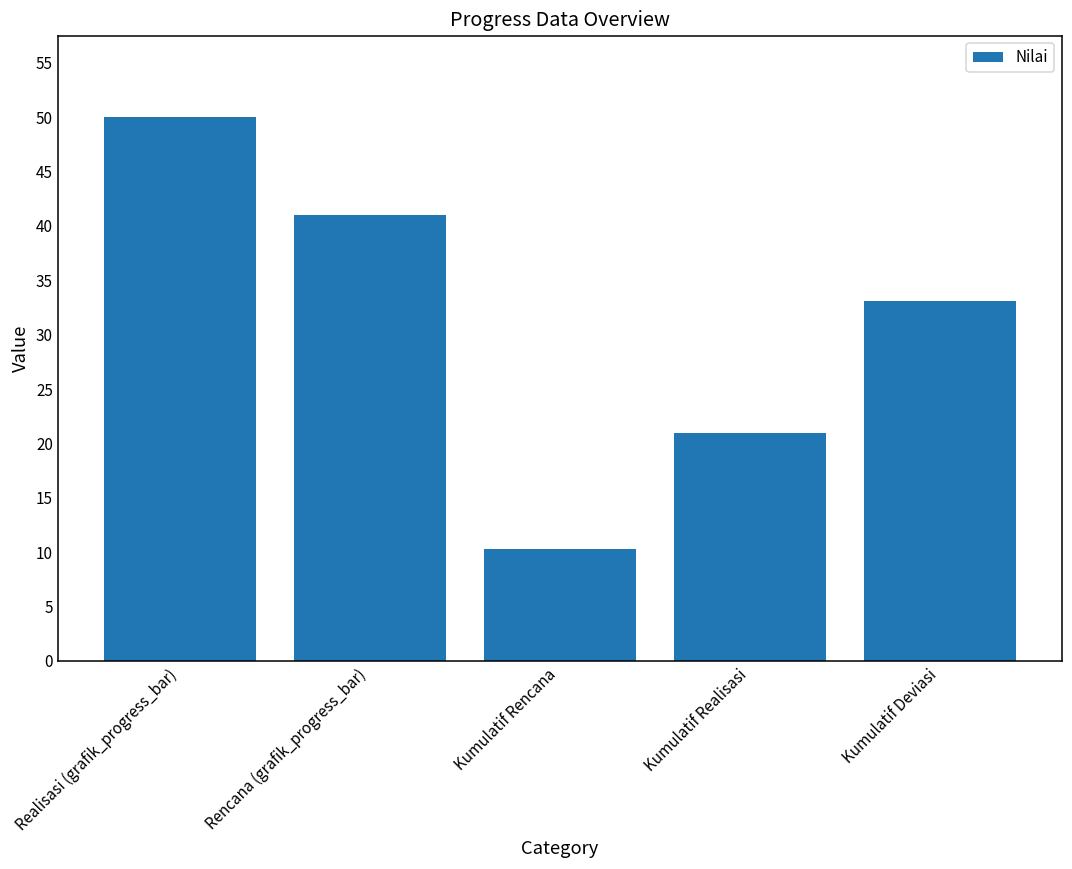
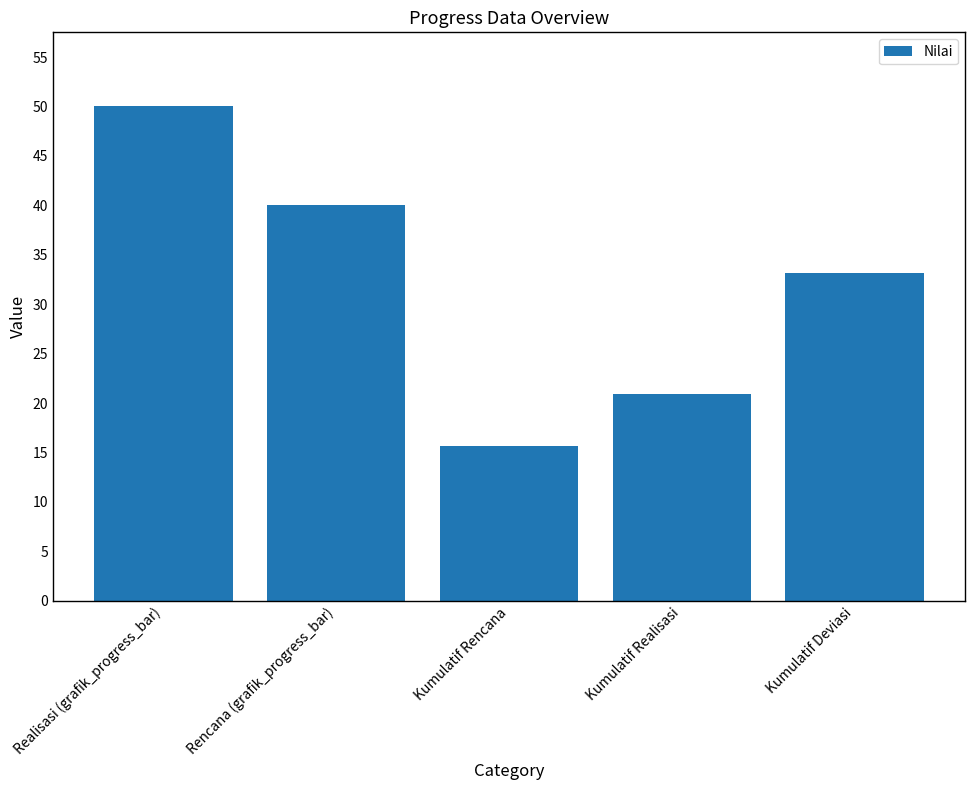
Rencana (grafik_progress_bar): 41 -> 40
Kumulatif Rencana: 10 -> 16
